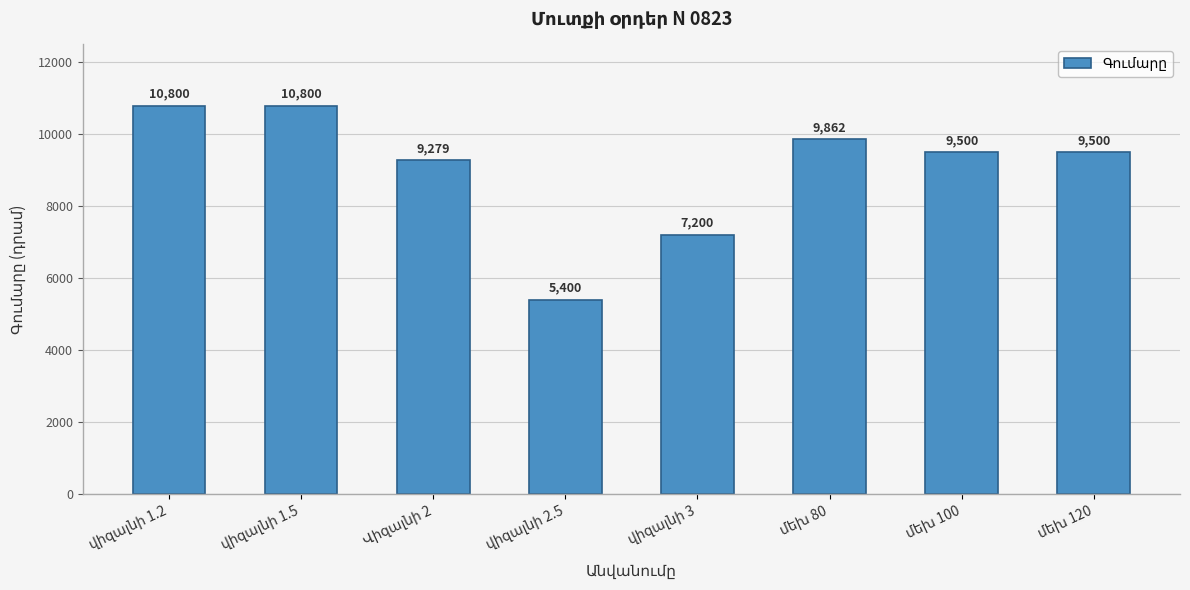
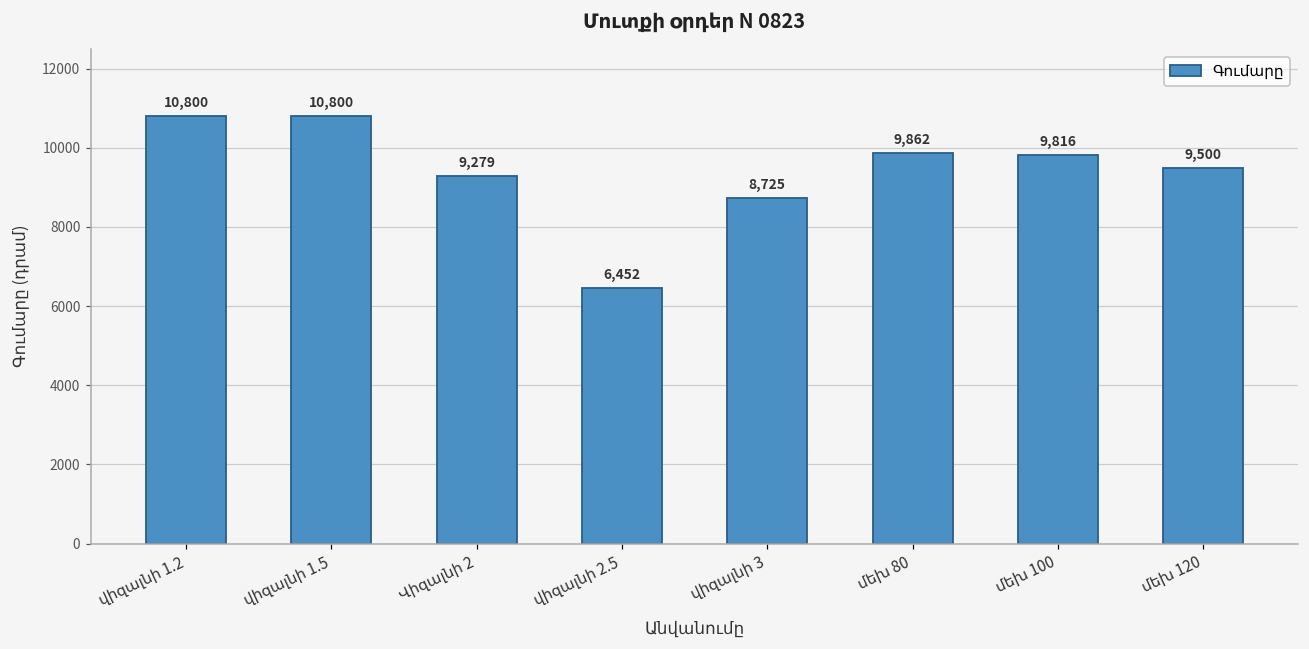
վիզալնի 2.5: 5,400 -> 6,452
վիզալնի 3: 7,200 -> 8,725
մեխ 100: 9,500 -> 9,816
